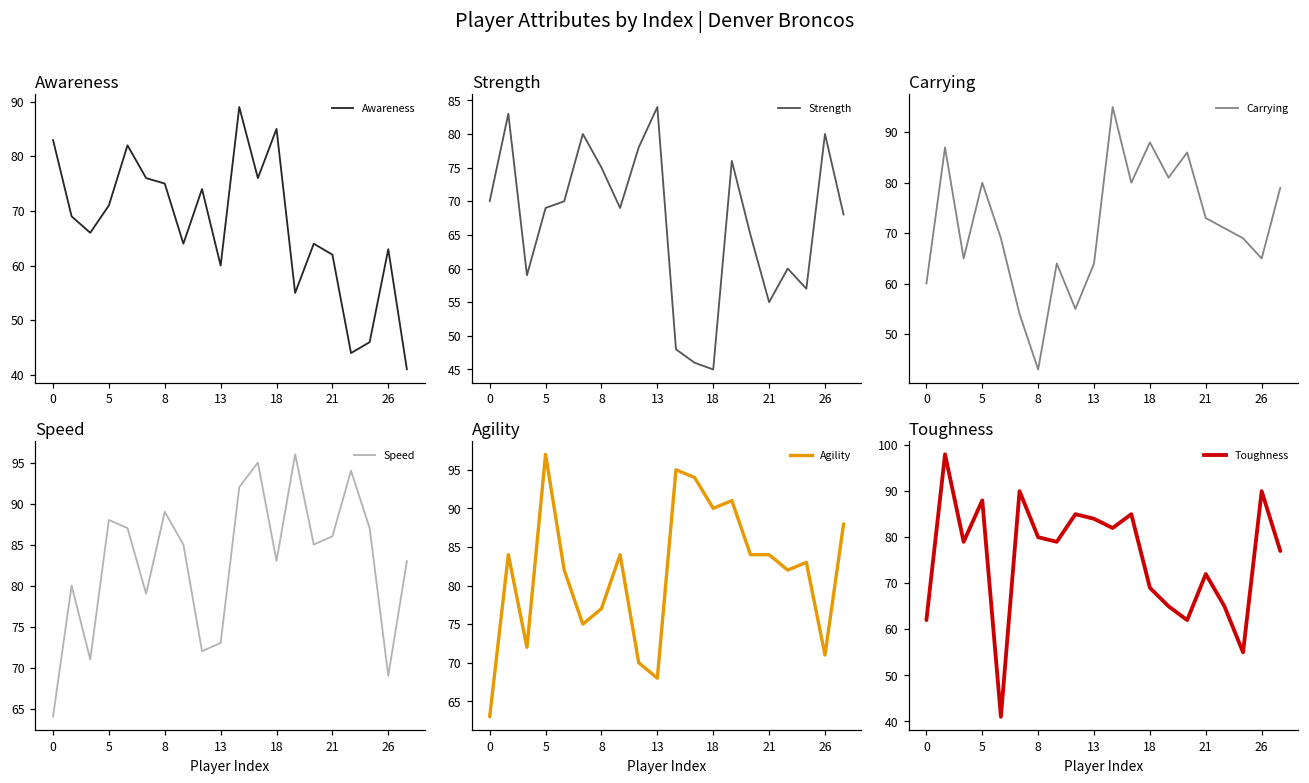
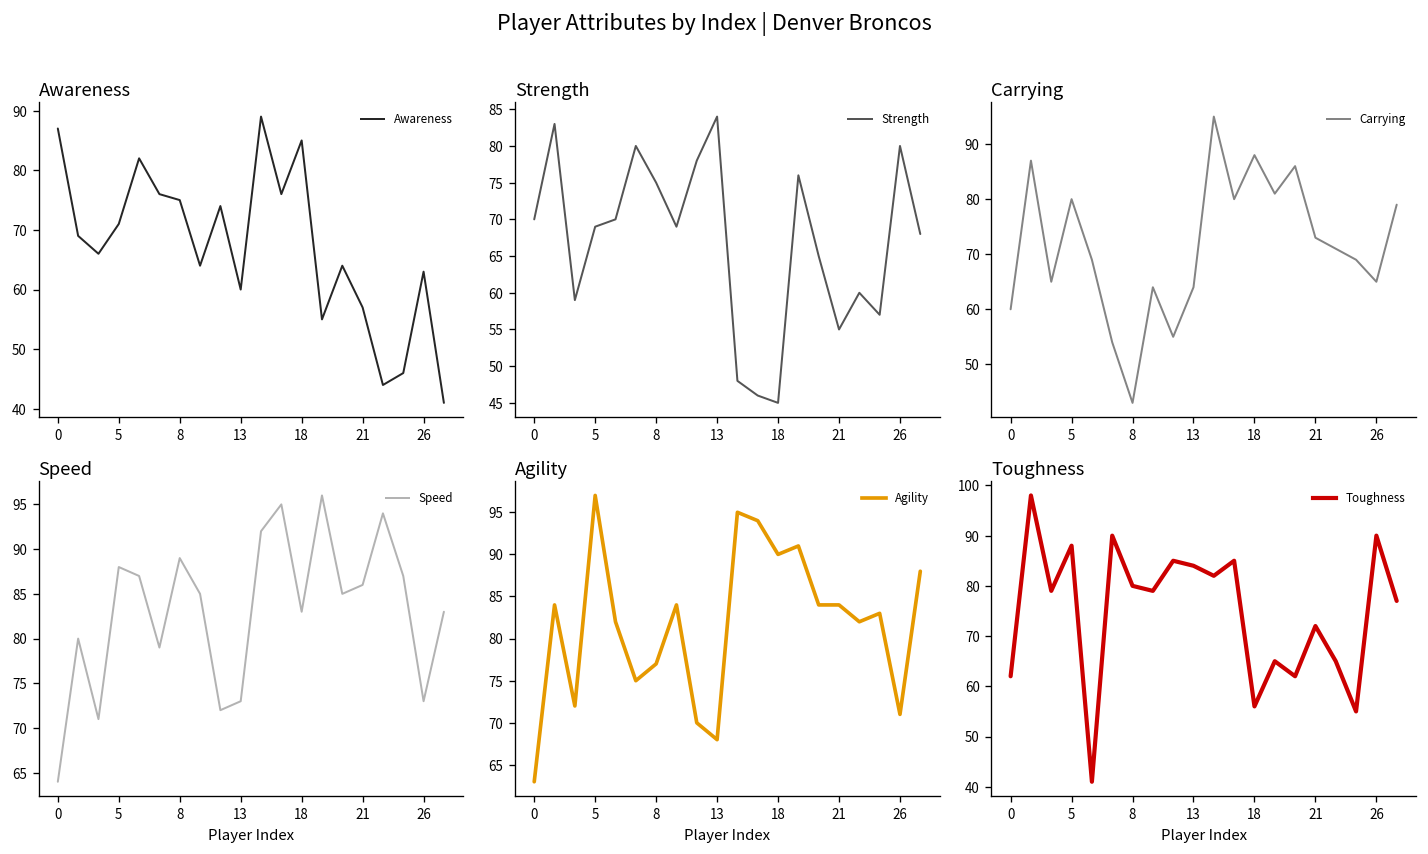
Awareness, 0: 83 -> 87
Awareness, 21: 62 -> 57
Speed, 26: 69 -> 73
Toughness, 18: 69 -> 56
